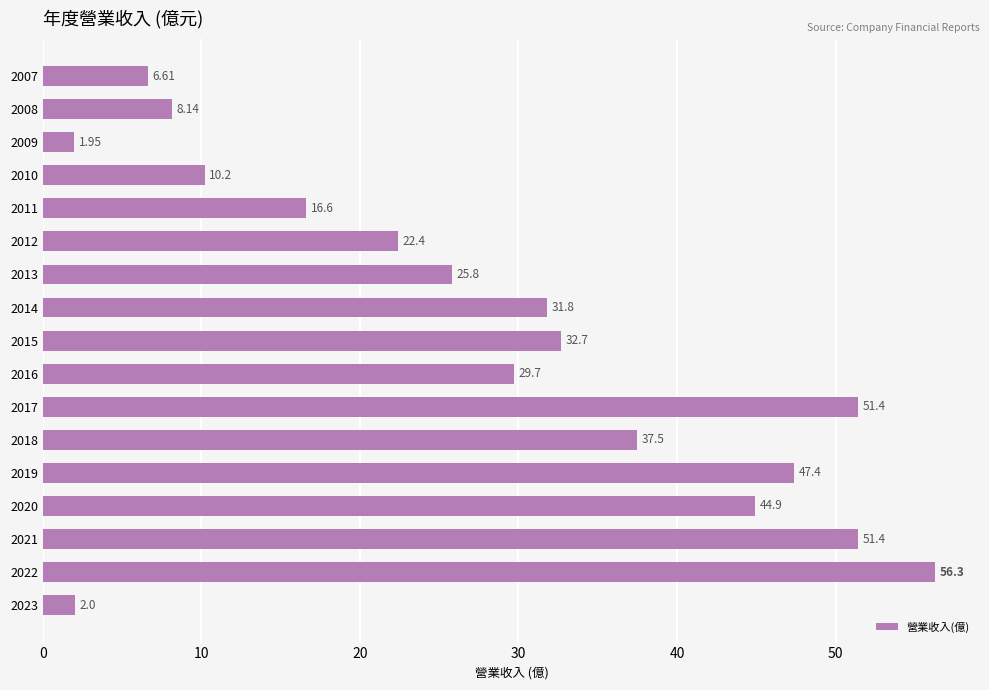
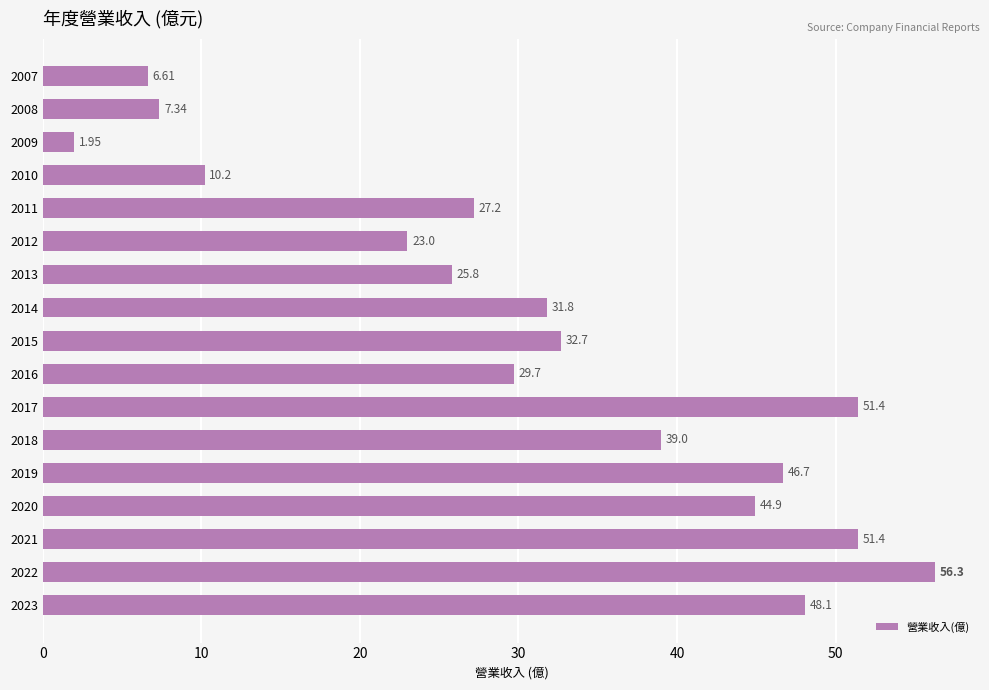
2008: 8.14 -> 7.34
2011: 16.6 -> 27.2
2012: 22.4 -> 23.0
2018: 37.5 -> 39.0
2019: 47.4 -> 46.7
2023: 2.0 -> 48.1
